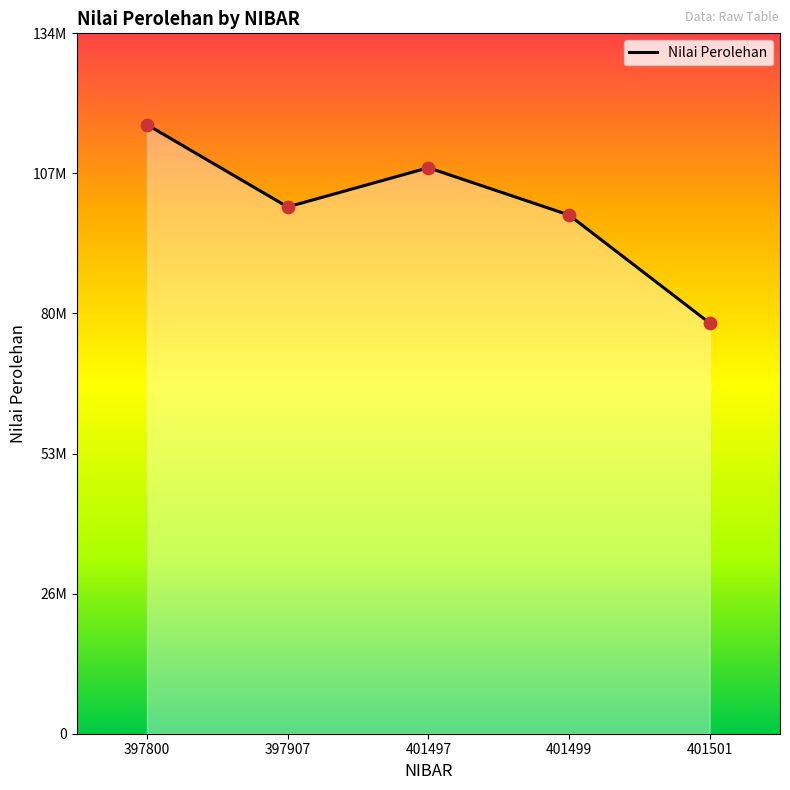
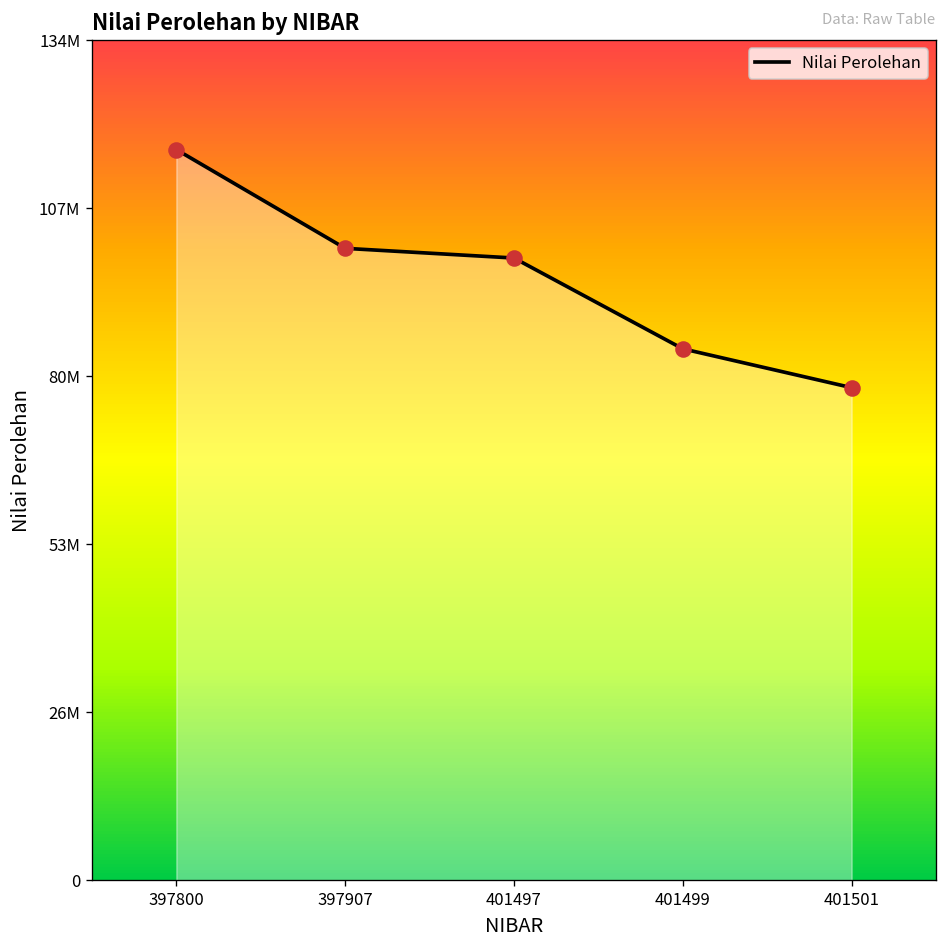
401497: 108000000 -> 99000000
401499: 99000000 -> 85000000
